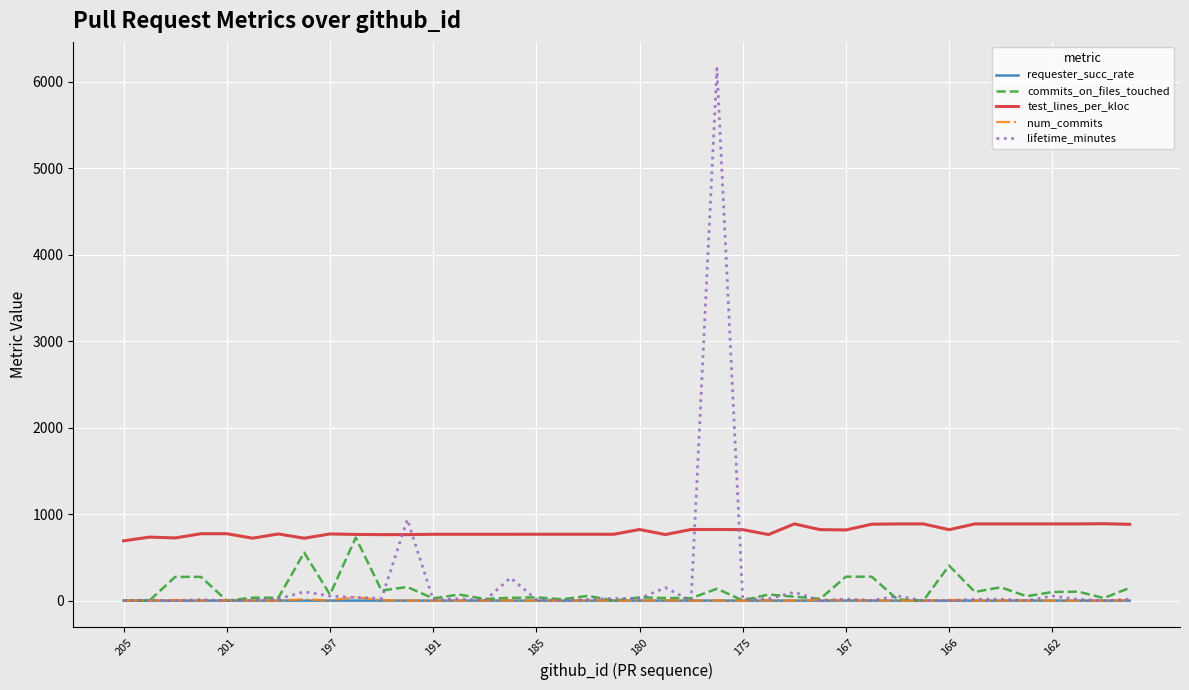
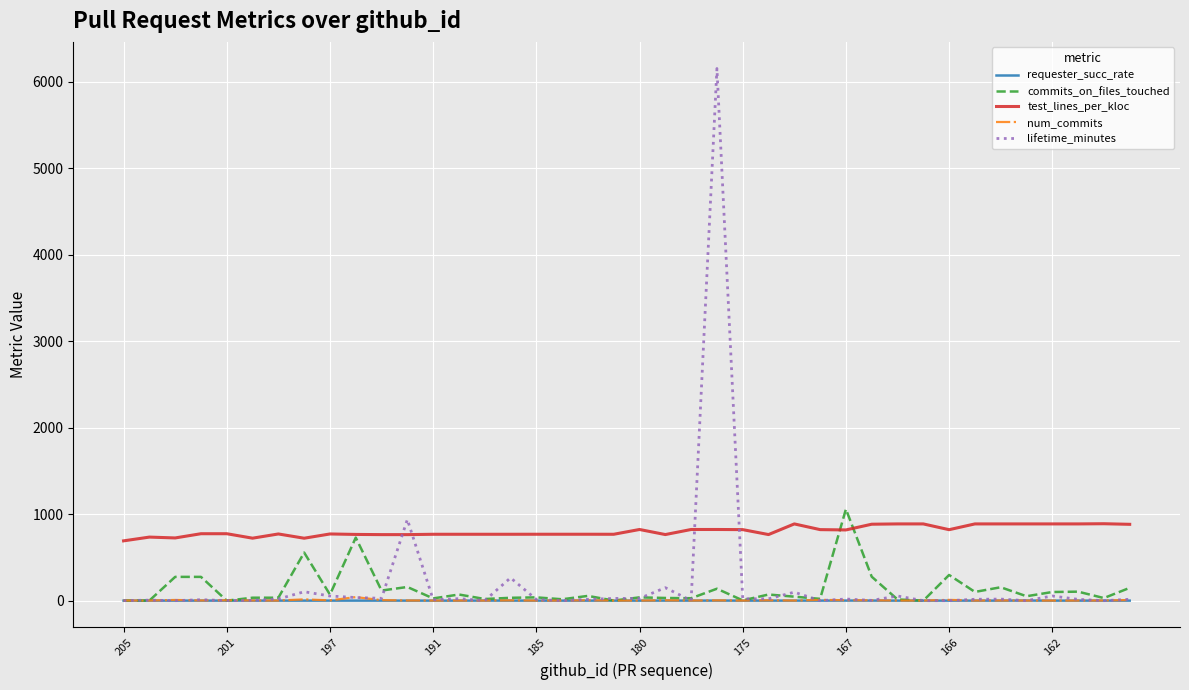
commits_on_files_touched, 167: 300 -> 1100
commits_on_files_touched, 166: 400 -> 300
